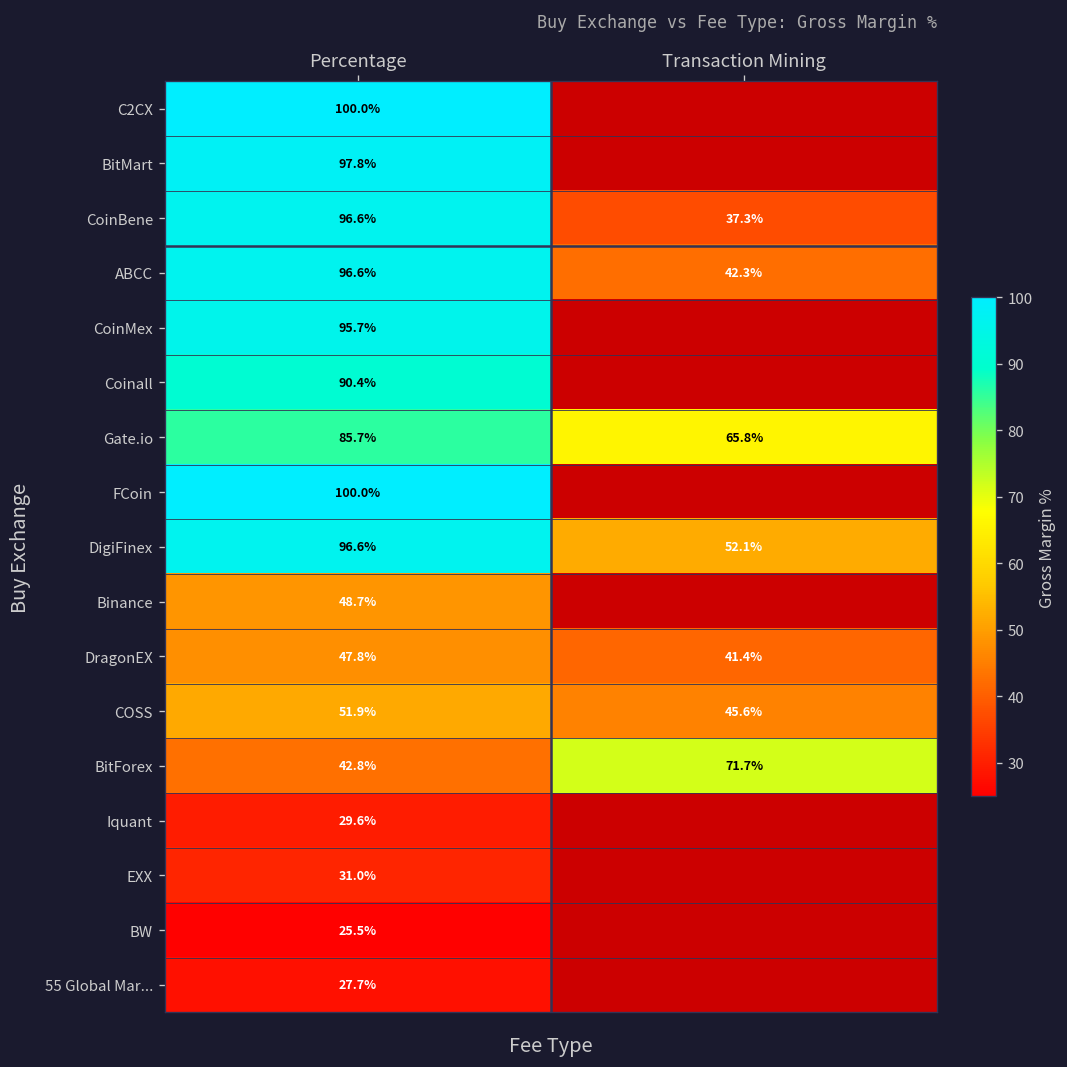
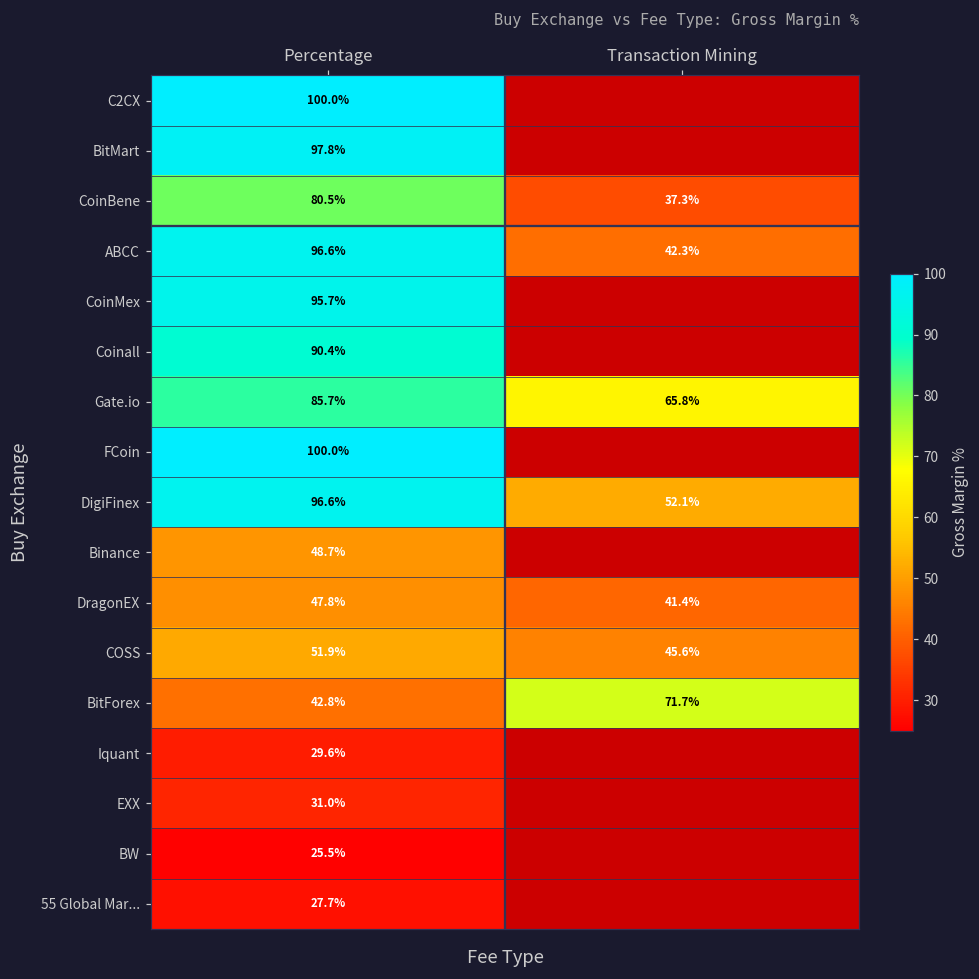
CoinBene, Percentage: 96.6% -> 80.5%
